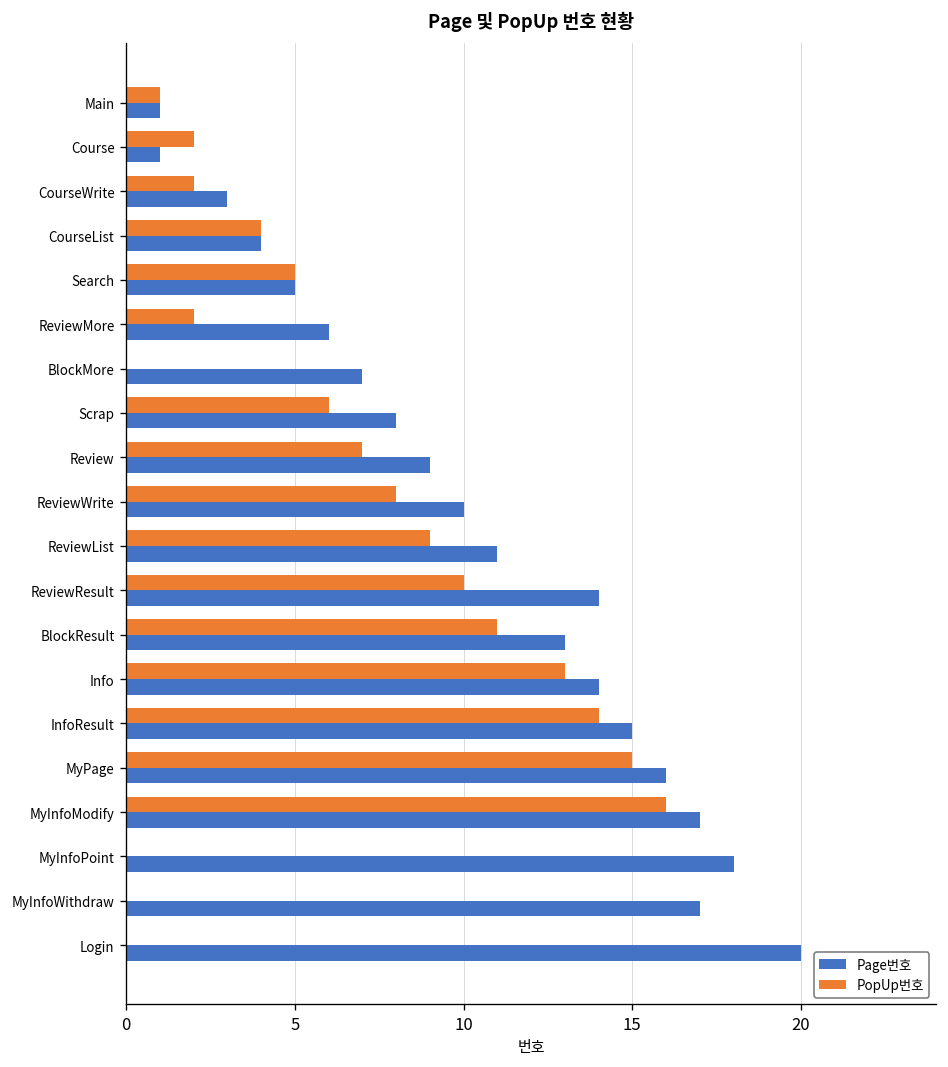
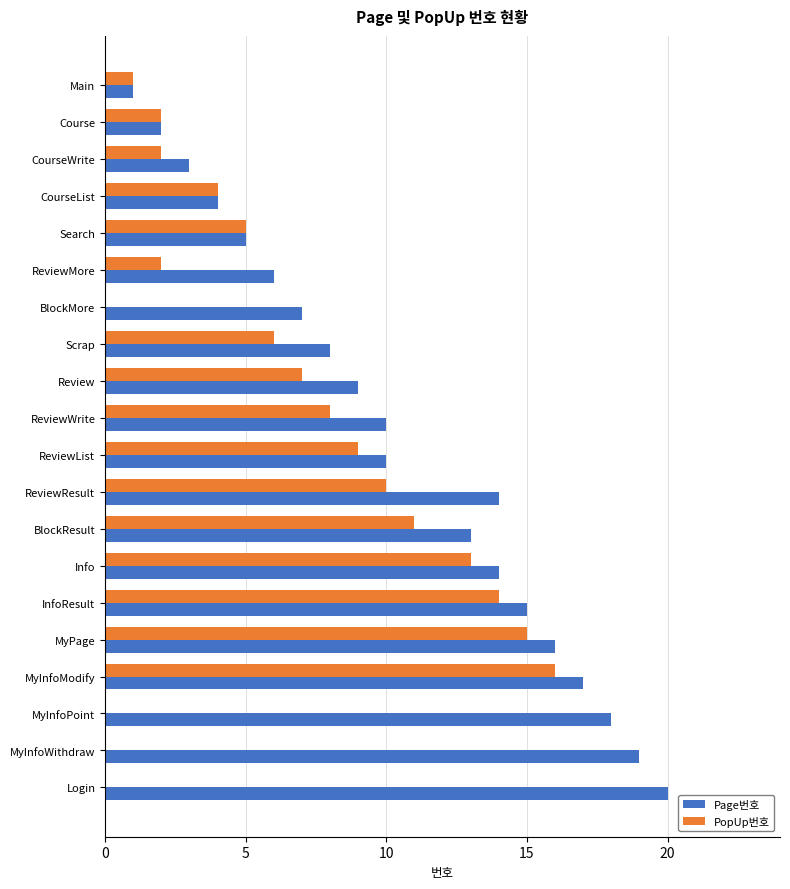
Page번호, Course: 1 -> 2
Page번호, ReviewList: 11 -> 10
Page번호, MyInfoWithdraw: 17 -> 19
